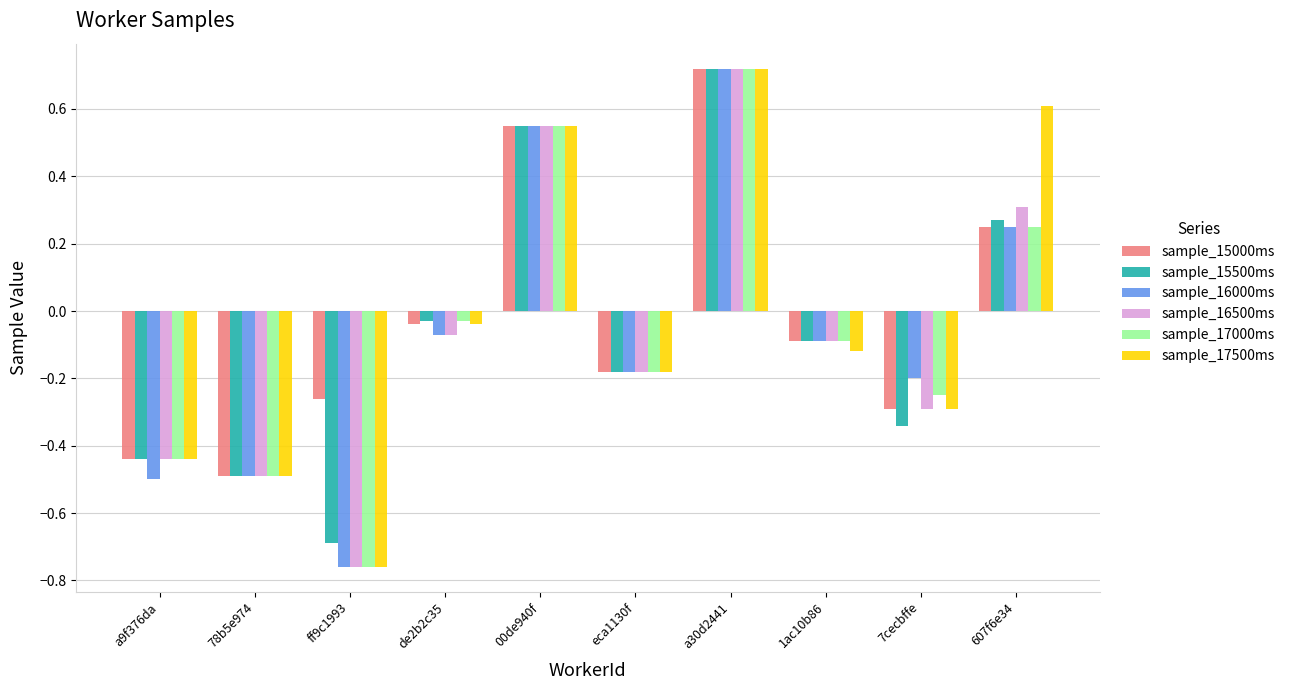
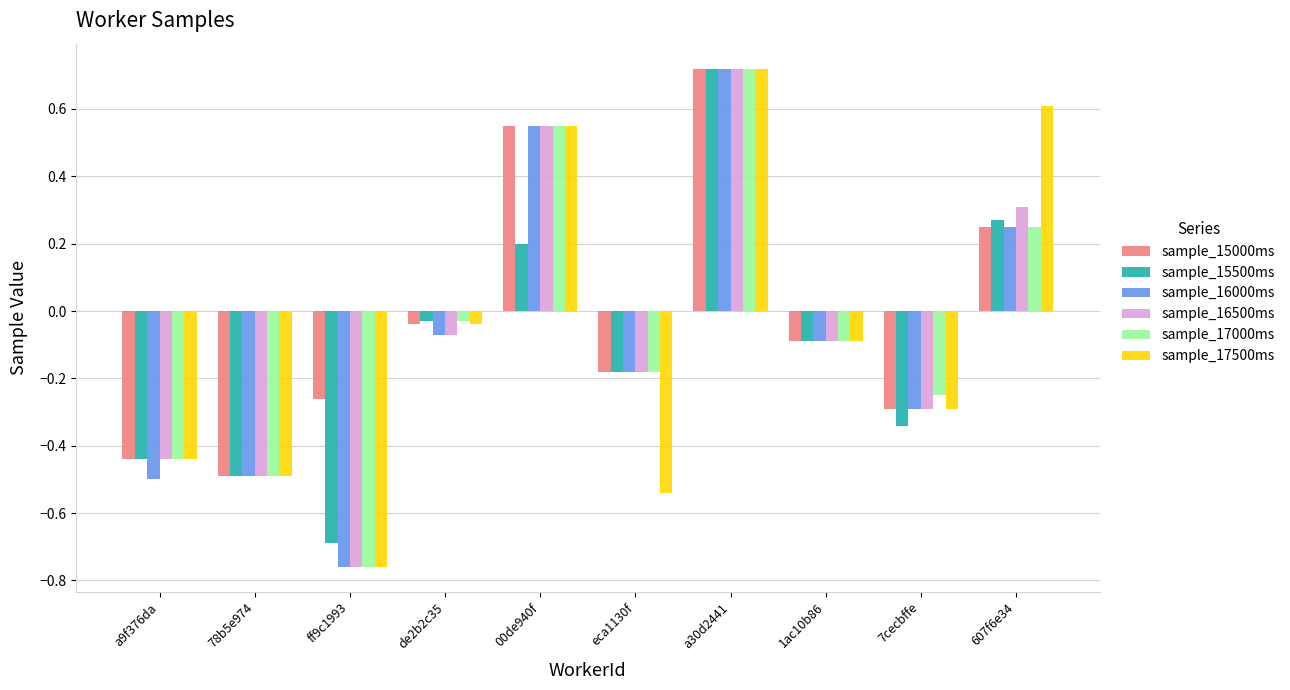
sample_15500ms, 00de940f: 0.55 -> 0.20
sample_17500ms, eca1130f: -0.18 -> -0.54
sample_17500ms, 1ac10b86: -0.12 -> -0.09
sample_16000ms, 7cecbffe: -0.20 -> -0.29
